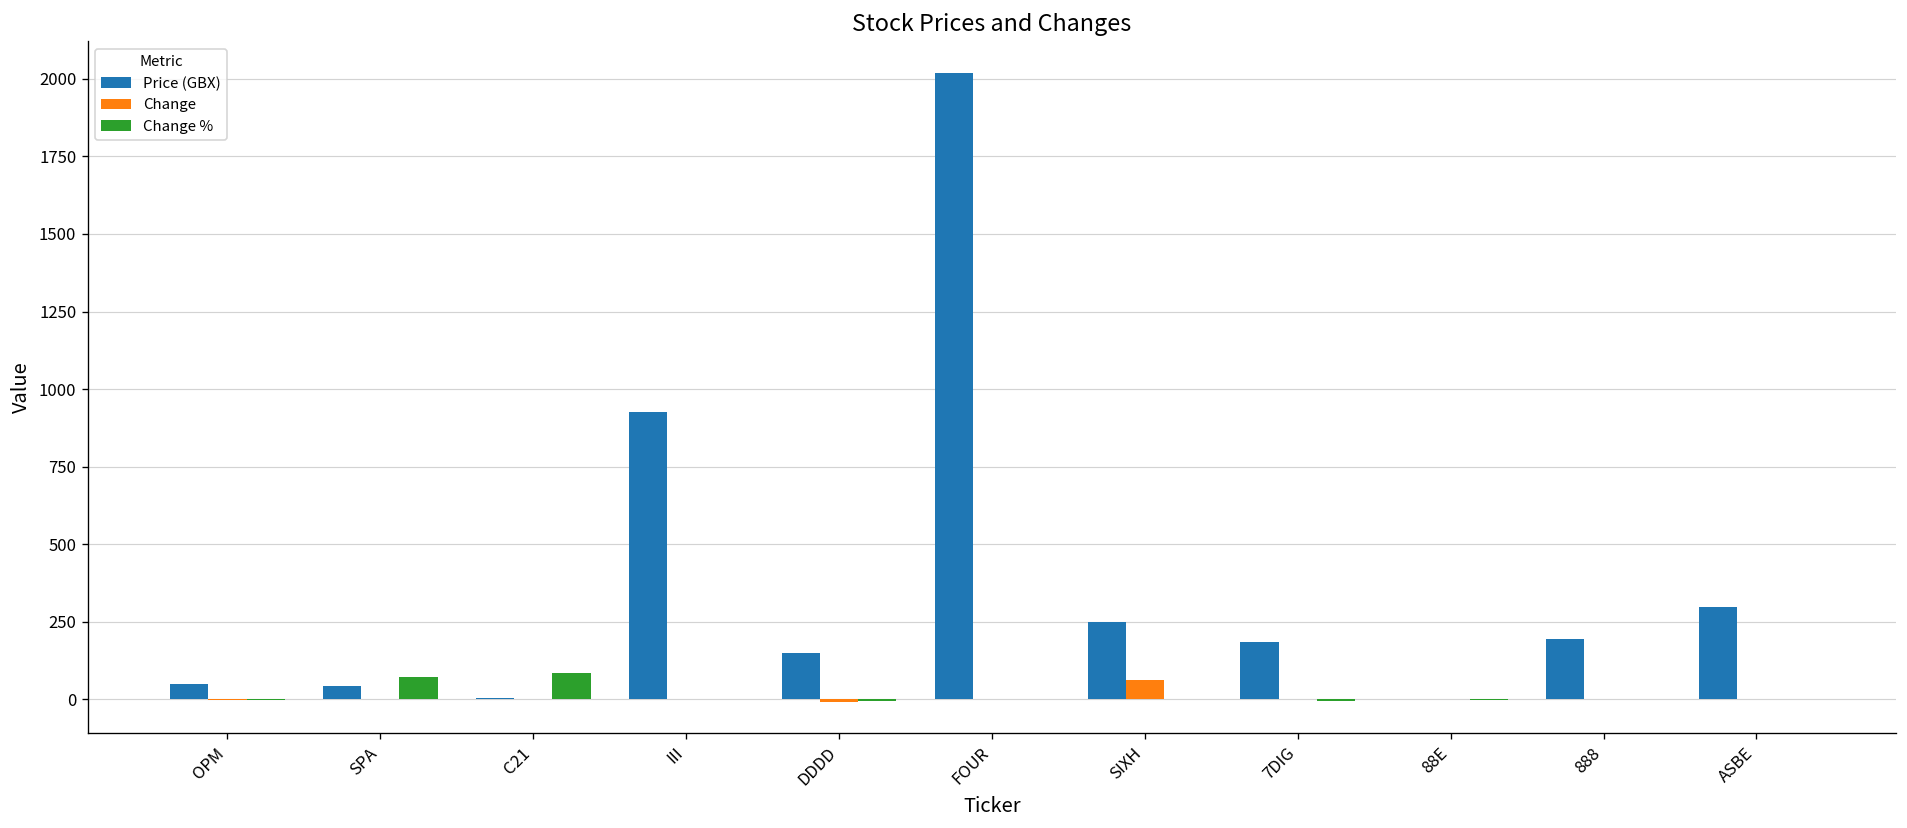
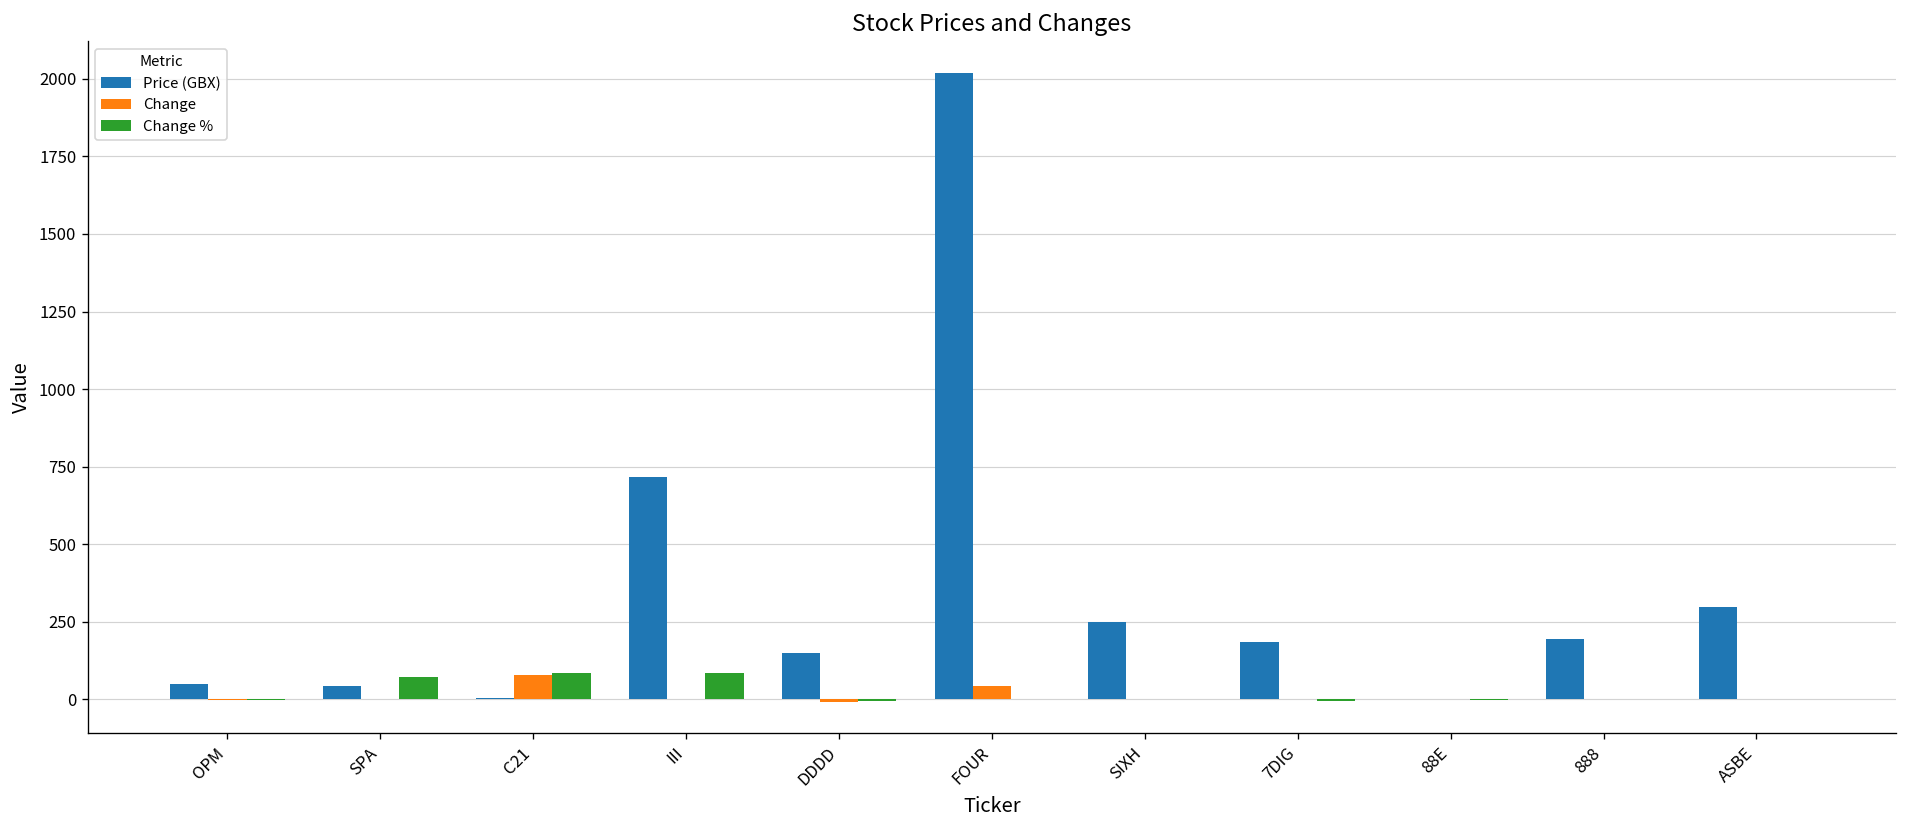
Change, C21: 0 -> 80
Price (GBX), III: 930 -> 720
Change %, III: 0 -> 80
Change, FOUR: 0 -> 40
Change, SIXH: 60 -> 0
